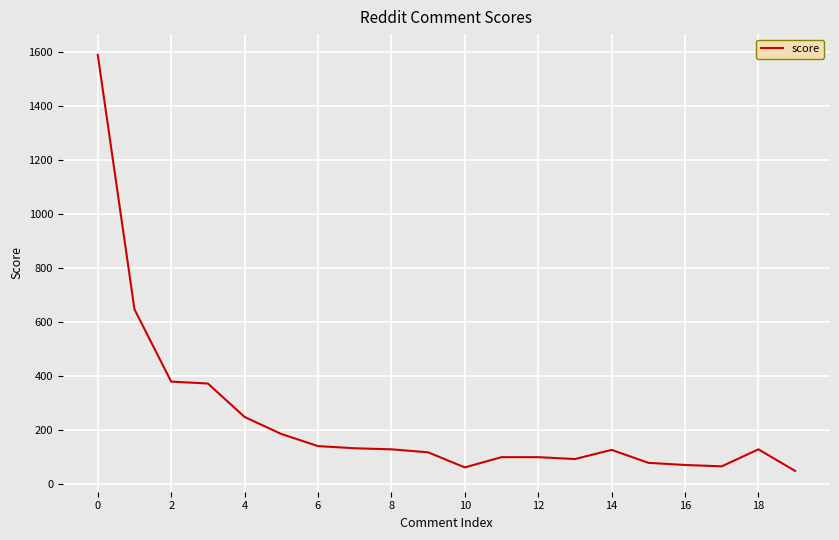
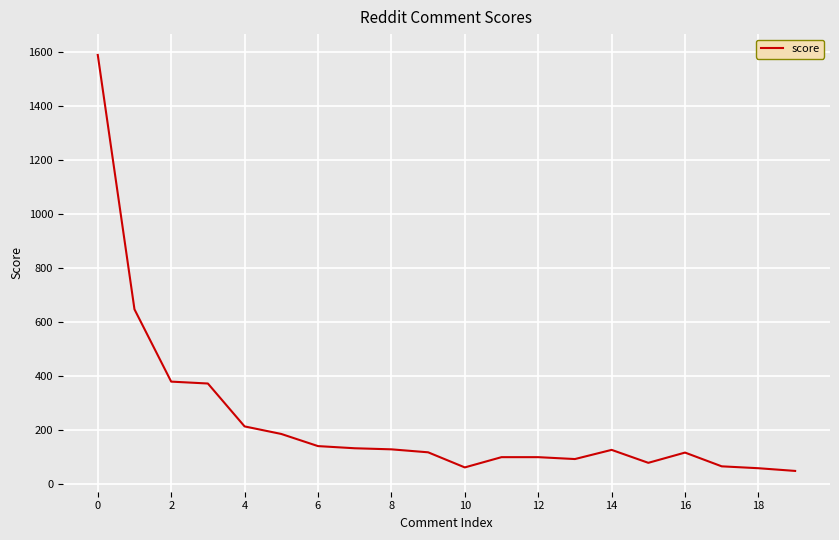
4: 250 -> 210
16: 70 -> 120
18: 130 -> 60
